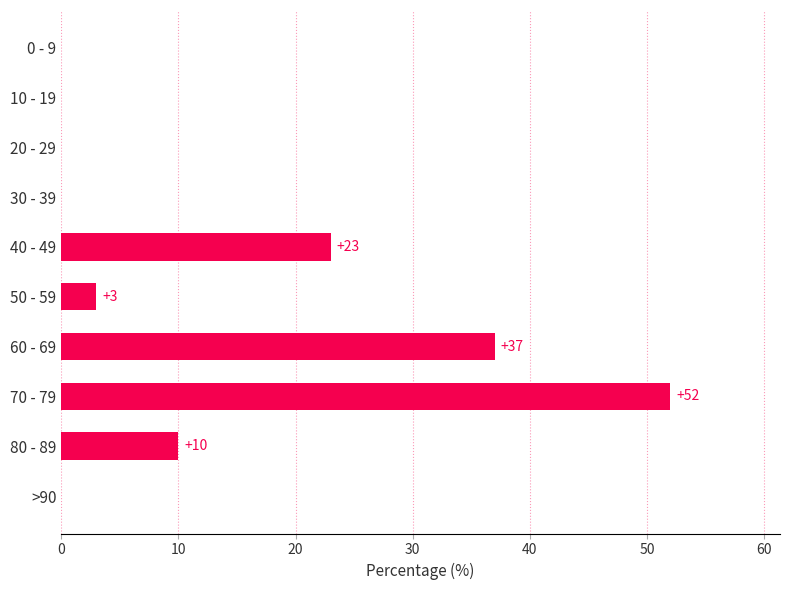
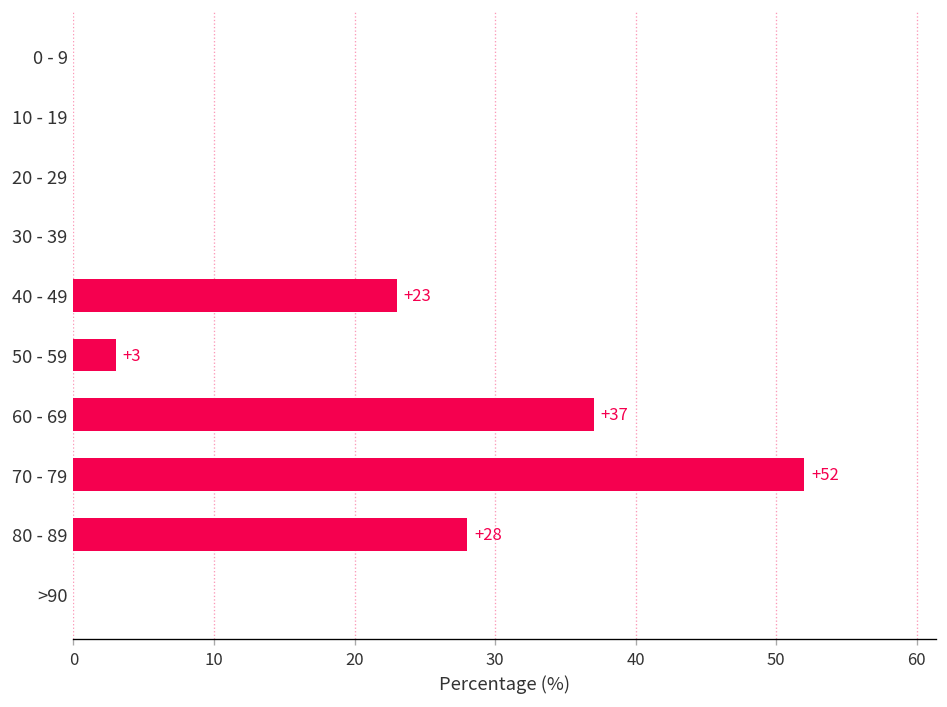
80 - 89: +10 -> +28
